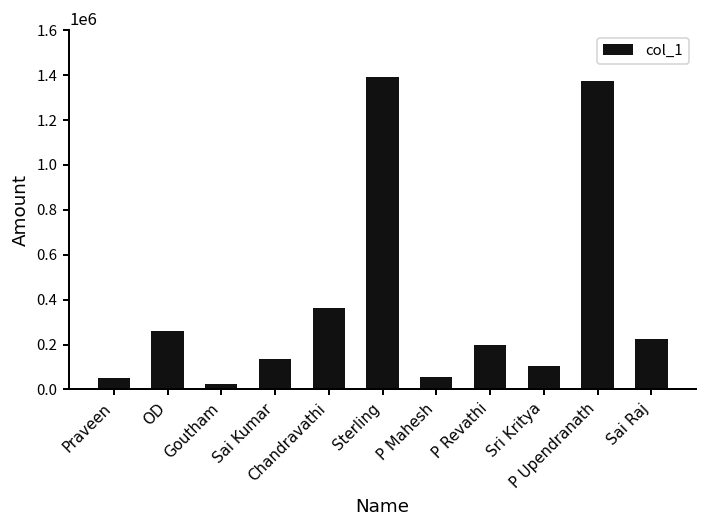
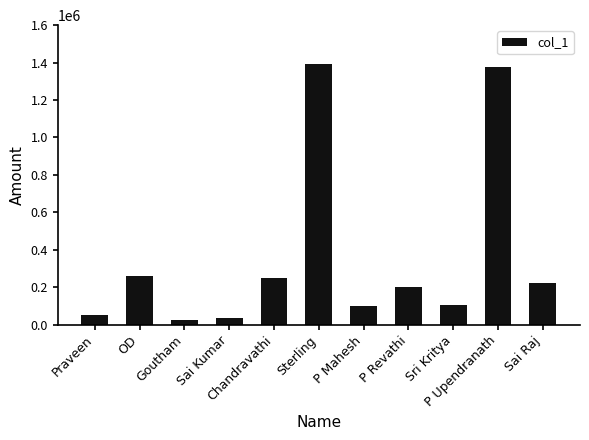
Sai Kumar: 140000 -> 30000
Chandravathi: 360000 -> 250000
P Mahesh: 50000 -> 100000
